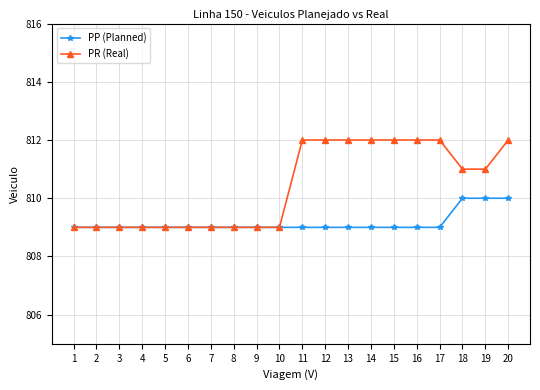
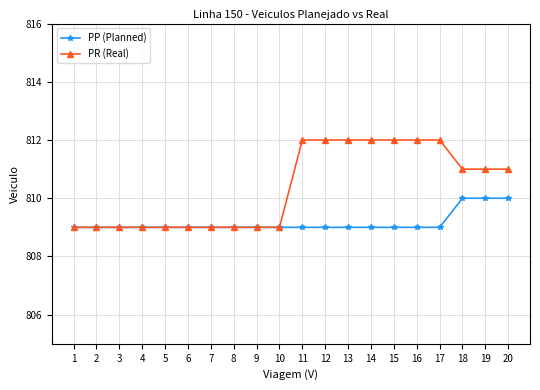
PR (Real), 20: 812 -> 811
